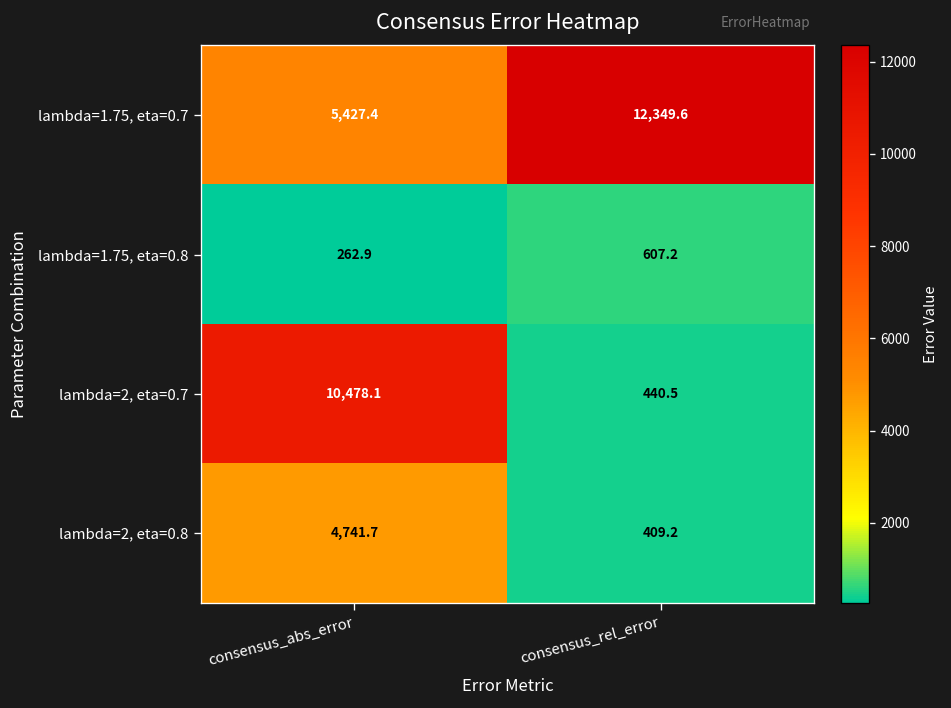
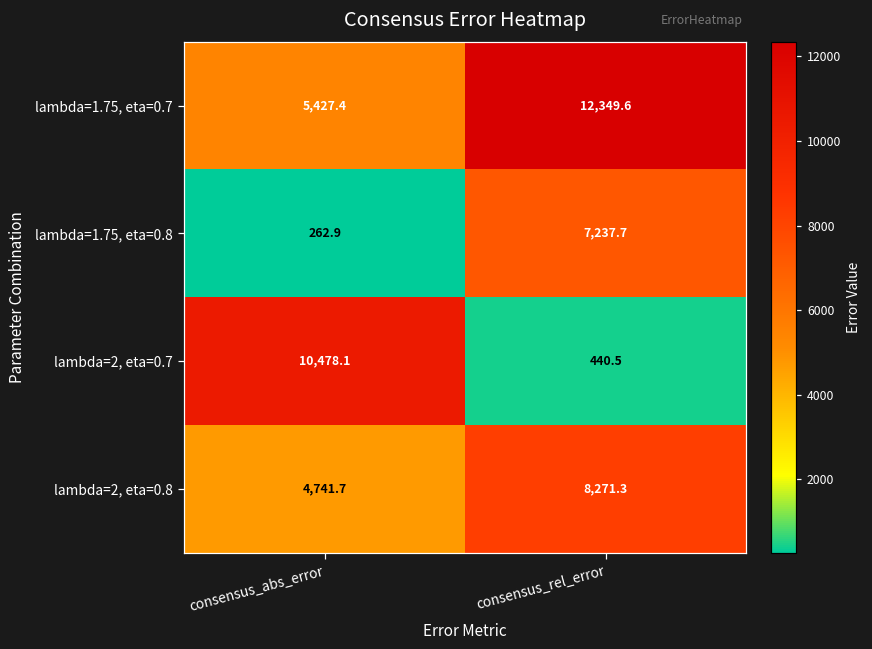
lambda=1.75, eta=0.8, consensus_rel_error: 607.2 -> 7,237.7
lambda=2, eta=0.8, consensus_rel_error: 409.2 -> 8,271.3
